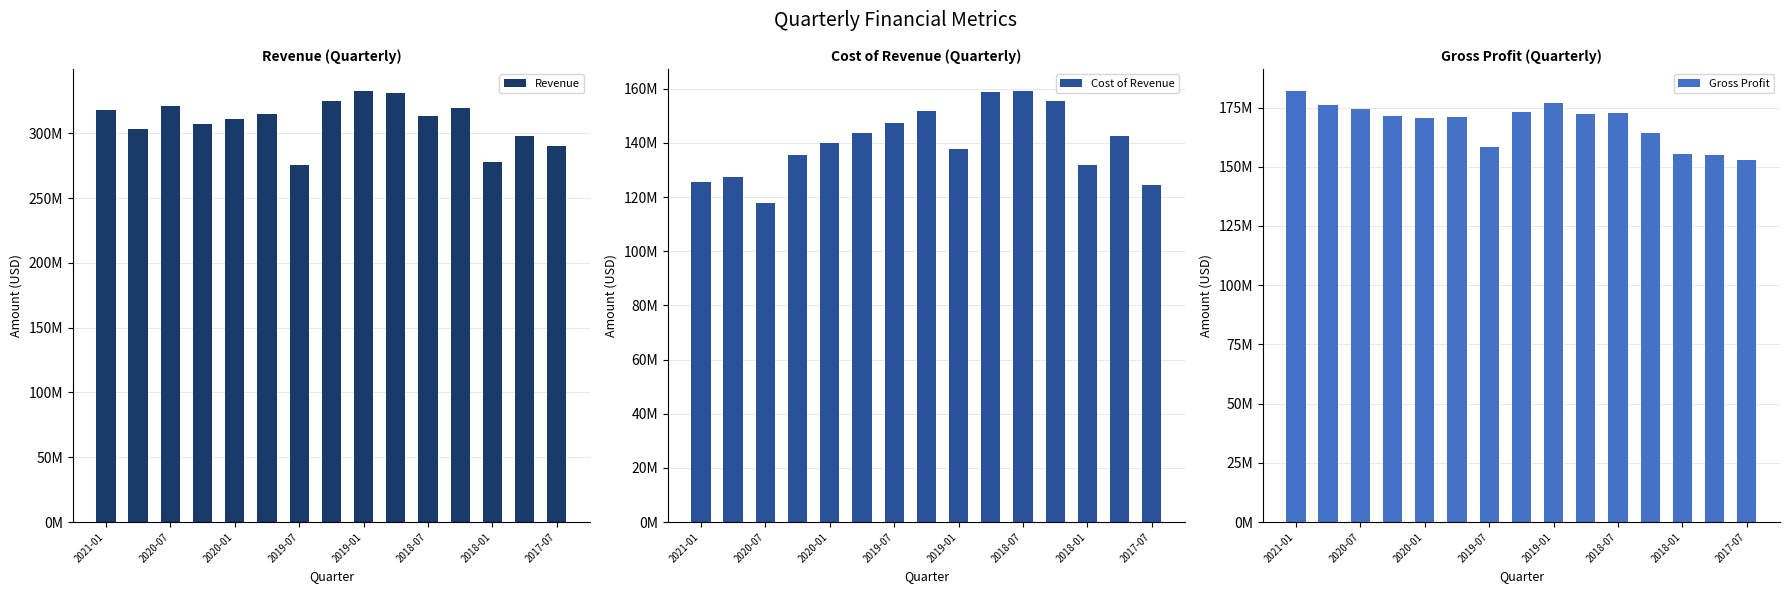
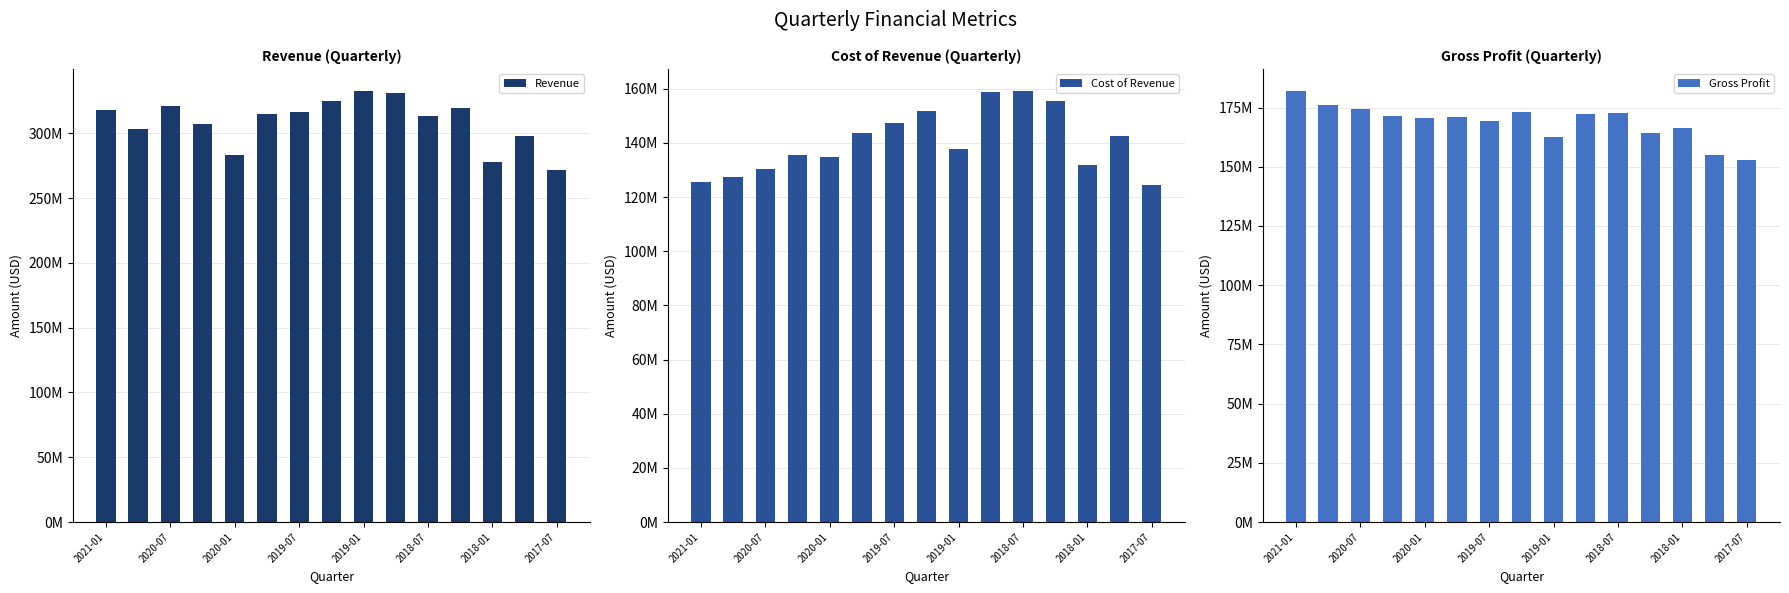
Revenue (Quarterly), 2020-01: 311000000 -> 284000000
Revenue (Quarterly), 2019-07: 276000000 -> 317000000
Revenue (Quarterly), 2017-07: 290000000 -> 272000000
Cost of Revenue (Quarterly), 2020-07: 118000000 -> 130000000
Cost of Revenue (Quarterly), 2020-01: 140000000 -> 135000000
Gross Profit (Quarterly), 2019-07: 158000000 -> 169000000
Gross Profit (Quarterly), 2019-01: 177000000 -> 163000000
Gross Profit (Quarterly), 2018-01: 156000000 -> 166000000
